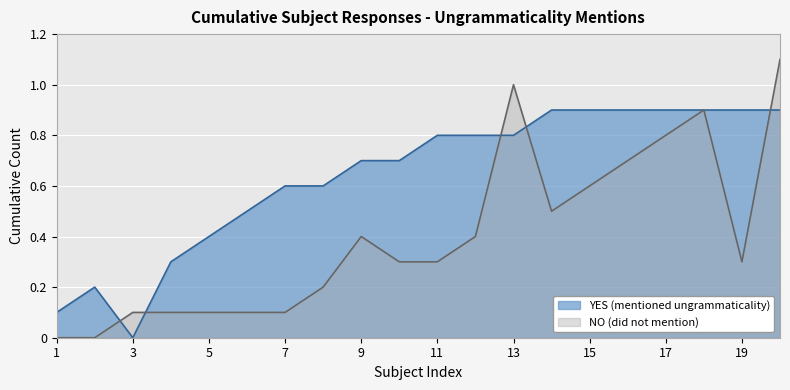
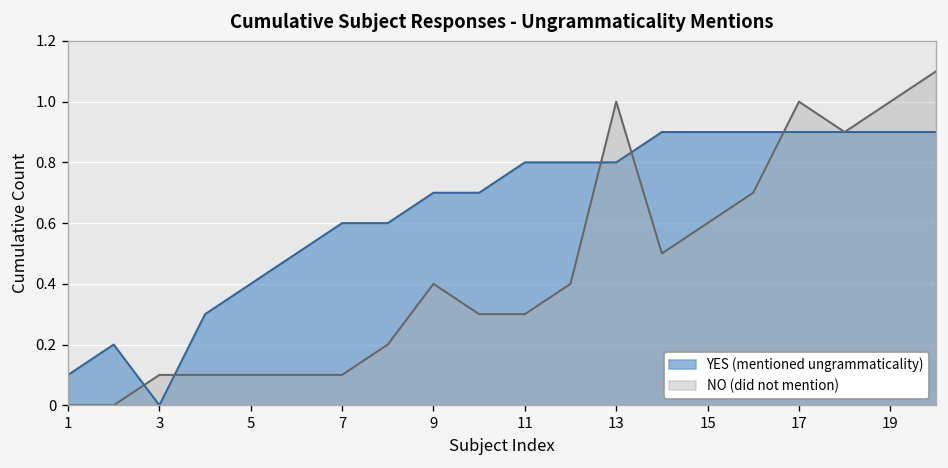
NO (did not mention), 17: 0.80 -> 1.00
NO (did not mention), 19: 0.30 -> 1.00
